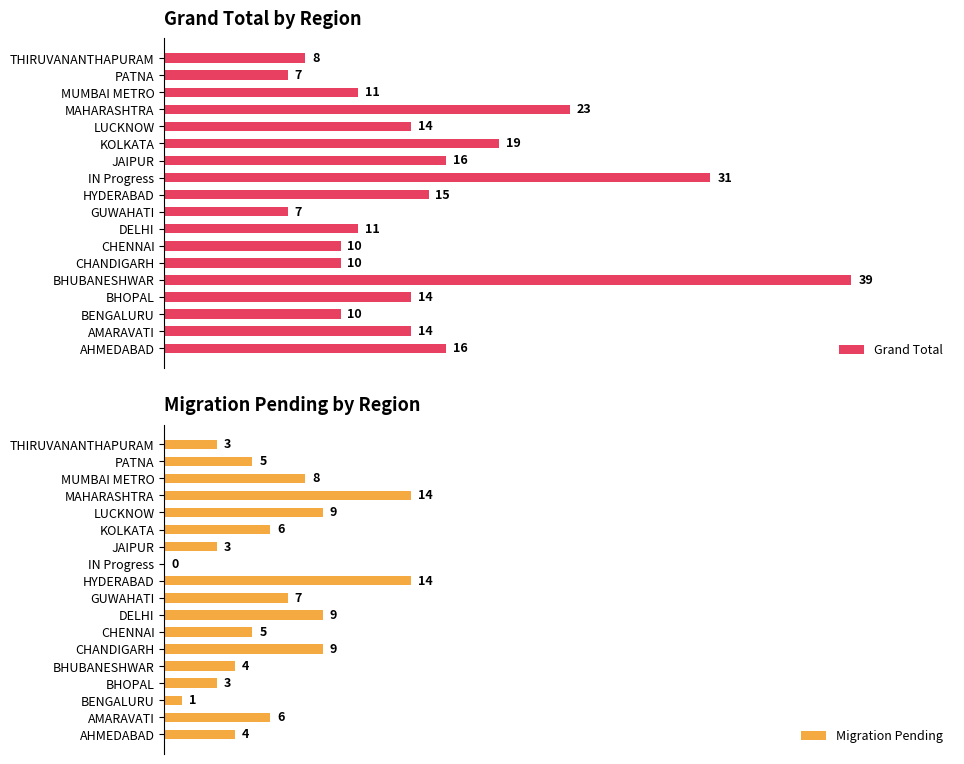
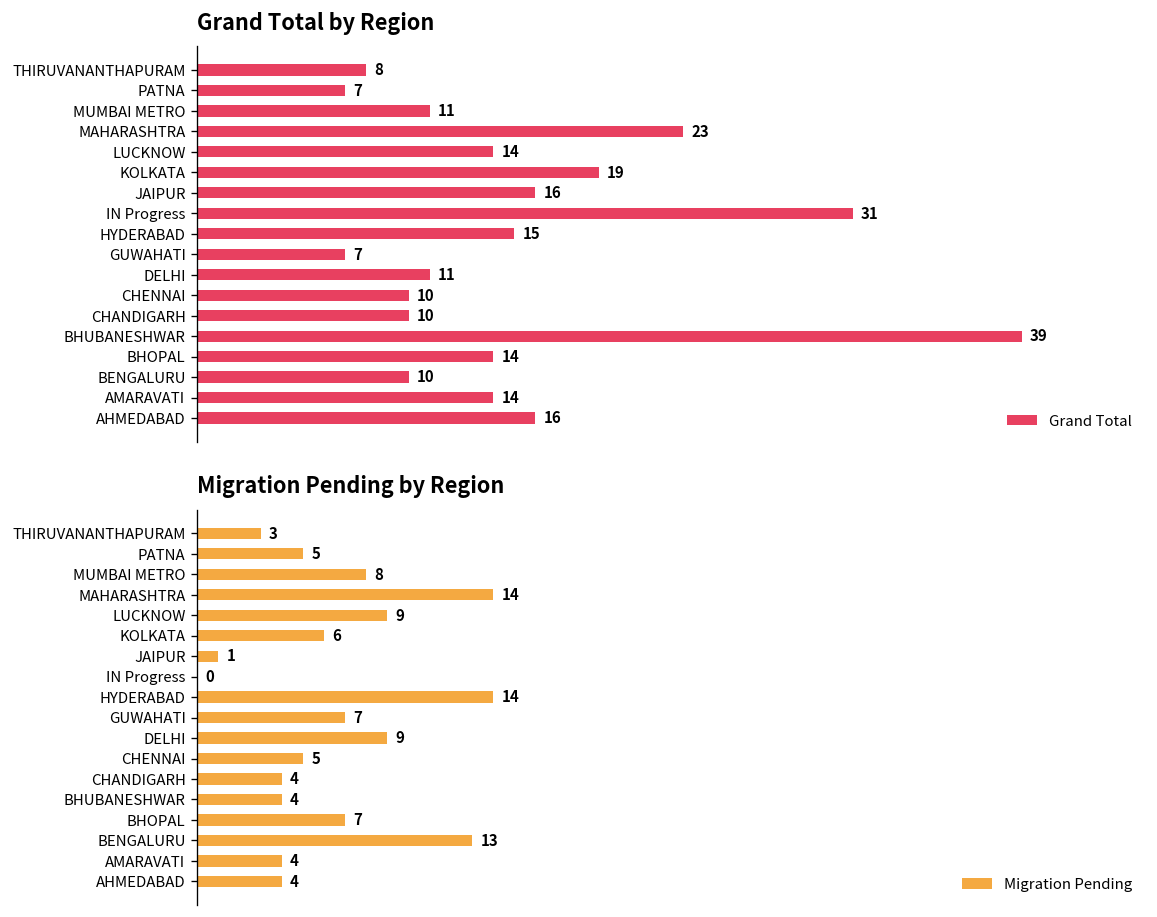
Migration Pending by Region, JAIPUR: 3 -> 1
Migration Pending by Region, CHANDIGARH: 9 -> 4
Migration Pending by Region, BHOPAL: 3 -> 7
Migration Pending by Region, BENGALURU: 1 -> 13
Migration Pending by Region, AMARAVATI: 6 -> 4
